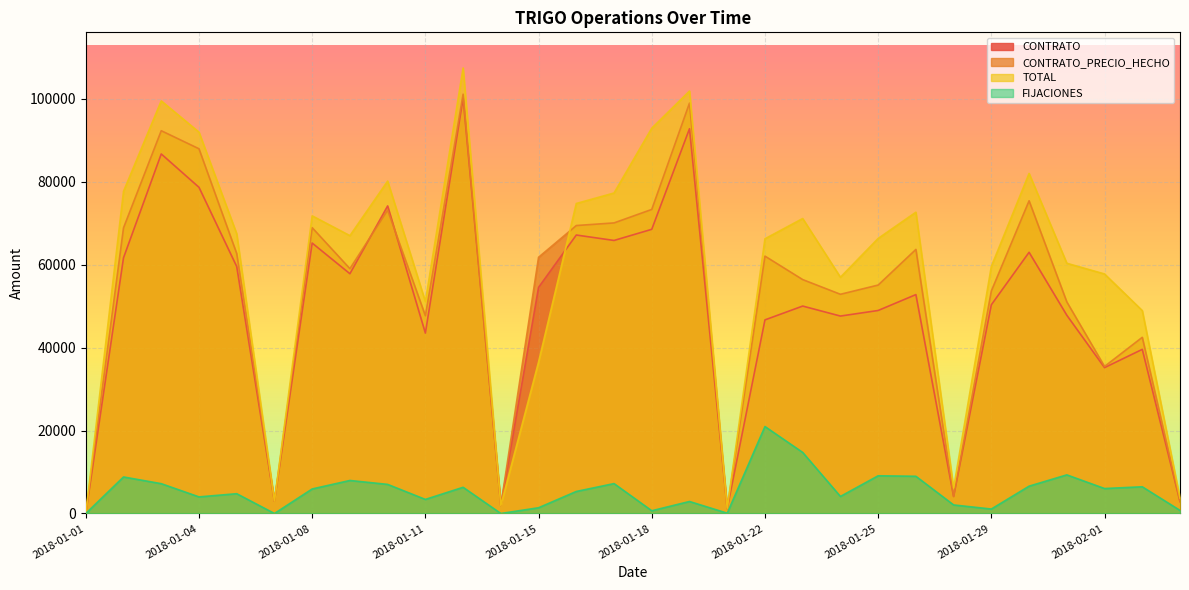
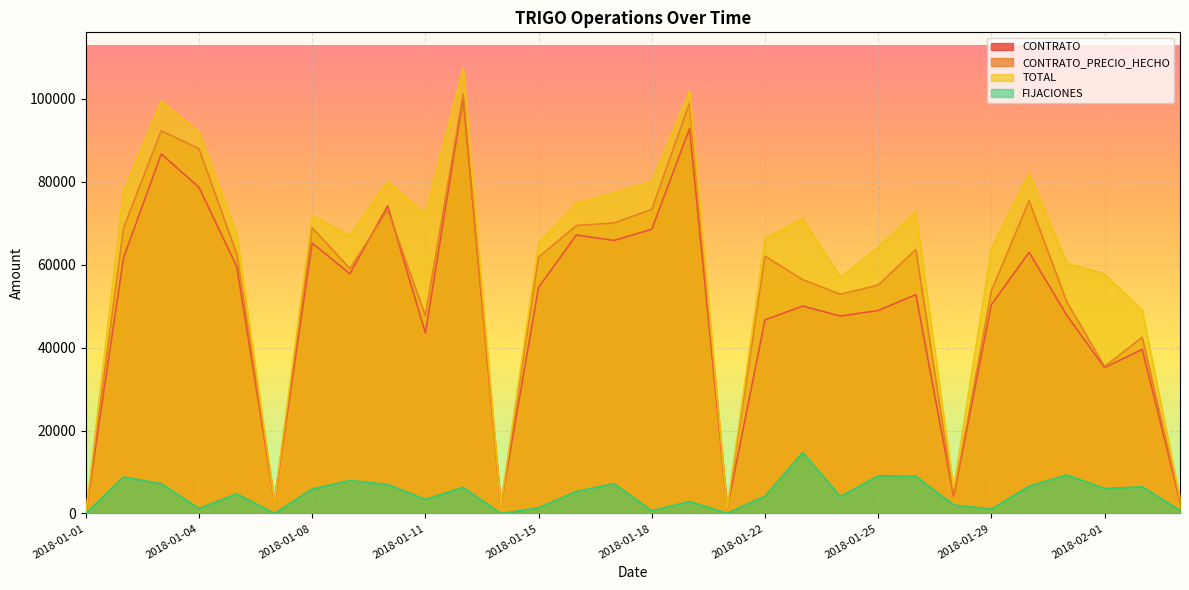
FIJACIONES, 2018-01-04: 4000 -> 1000
TOTAL, 2018-01-11: 51000 -> 72000
TOTAL, 2018-01-15: 37000 -> 65000
TOTAL, 2018-01-18: 93000 -> 80000
FIJACIONES, 2018-01-22: 21000 -> 4000
TOTAL, 2018-01-25: 66000 -> 64000
TOTAL, 2018-01-29: 60000 -> 64000
